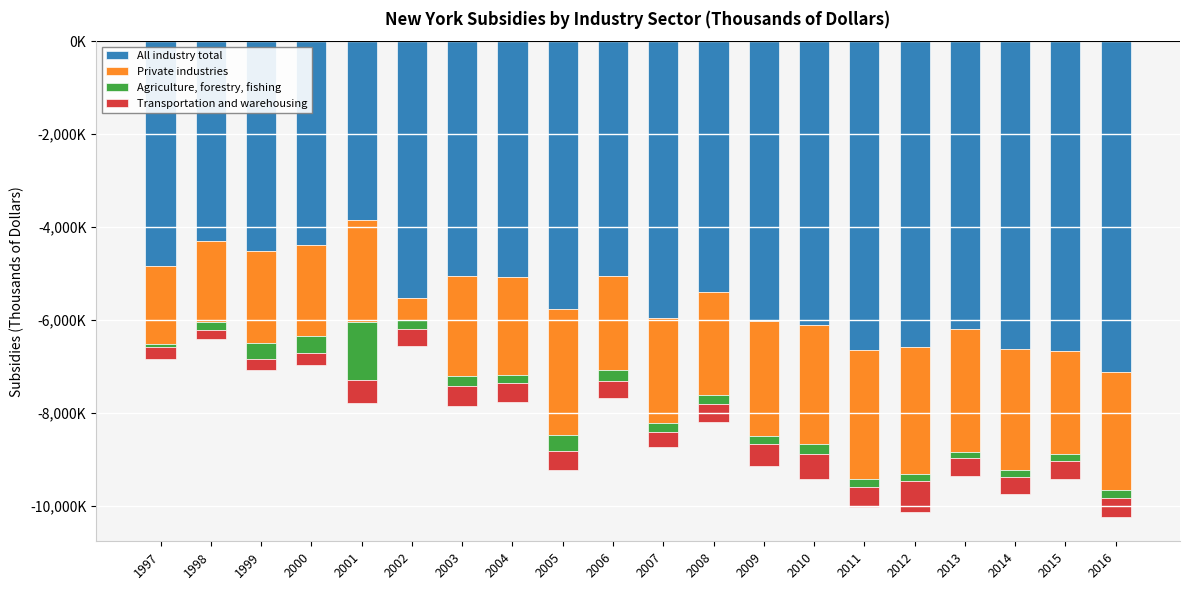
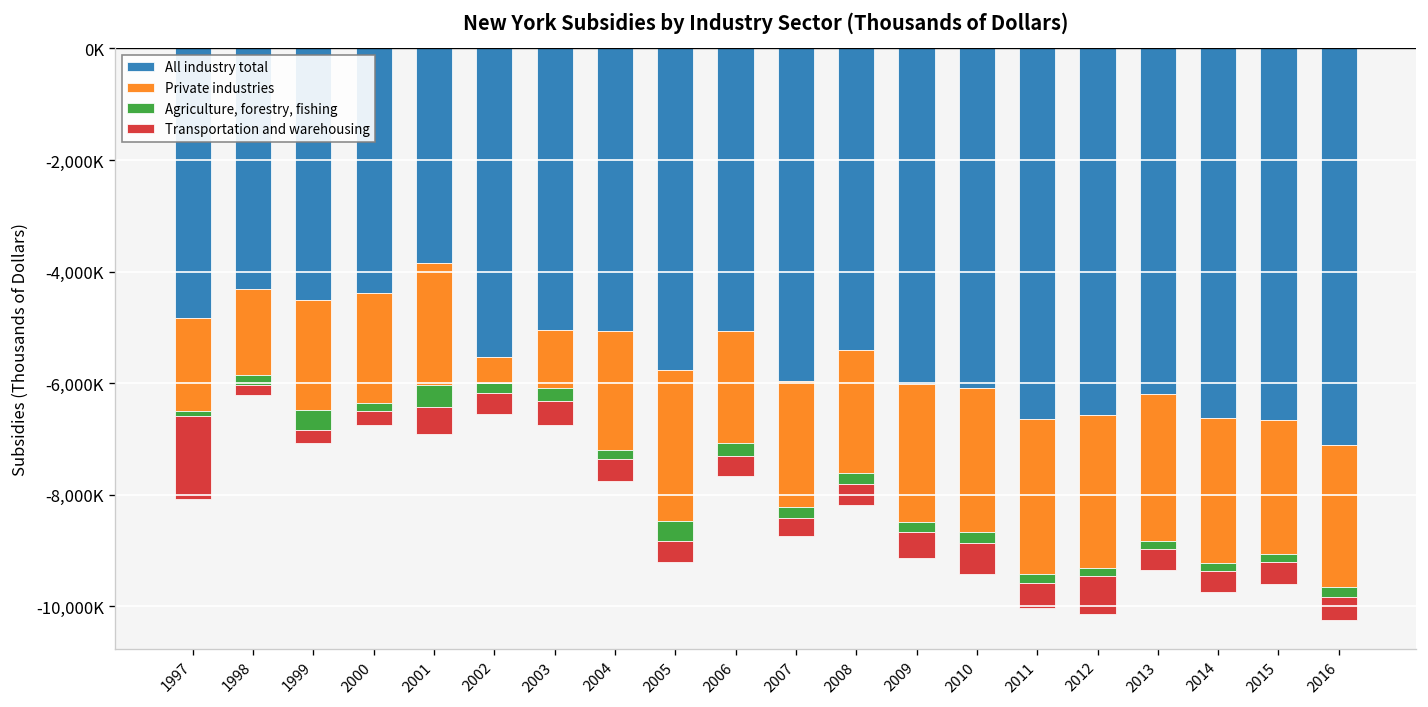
Transportation and warehousing, 1997: -300,000 -> -1,500,000
Private industries, 1998: -1,700,000 -> -1,500,000
Agriculture, forestry, fishing, 2000: -400,000 -> -100,000
Agriculture, forestry, fishing, 2001: -1,300,000 -> -400,000
Private industries, 2003: -2,100,000 -> -1,000,000
Private industries, 2015: -2,200,000 -> -2,400,000
